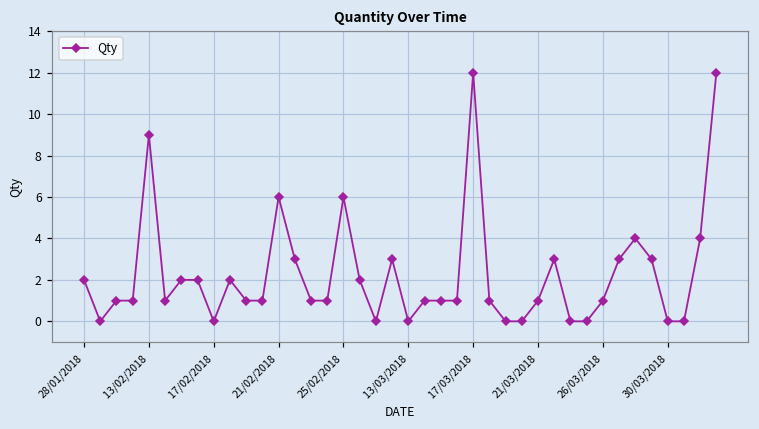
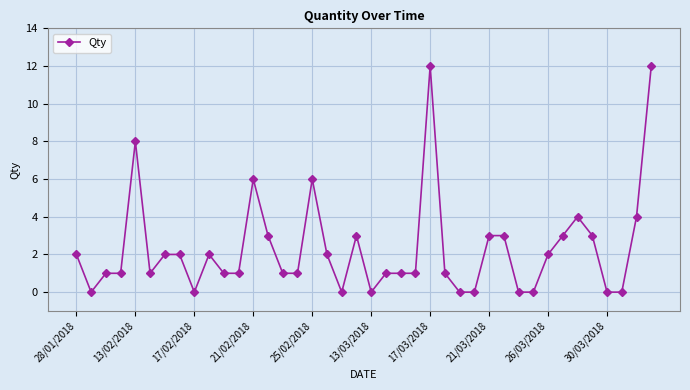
13/02/2018: 9 -> 8
21/03/2018: 1 -> 3
26/03/2018: 1 -> 2
